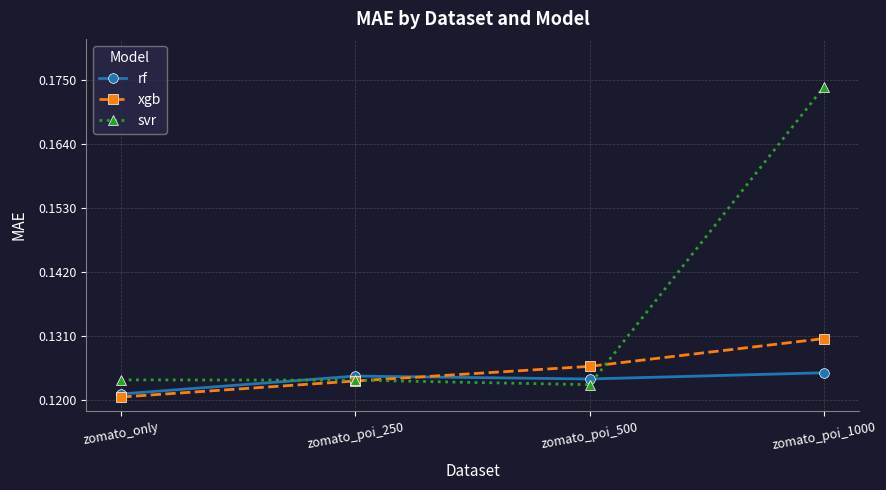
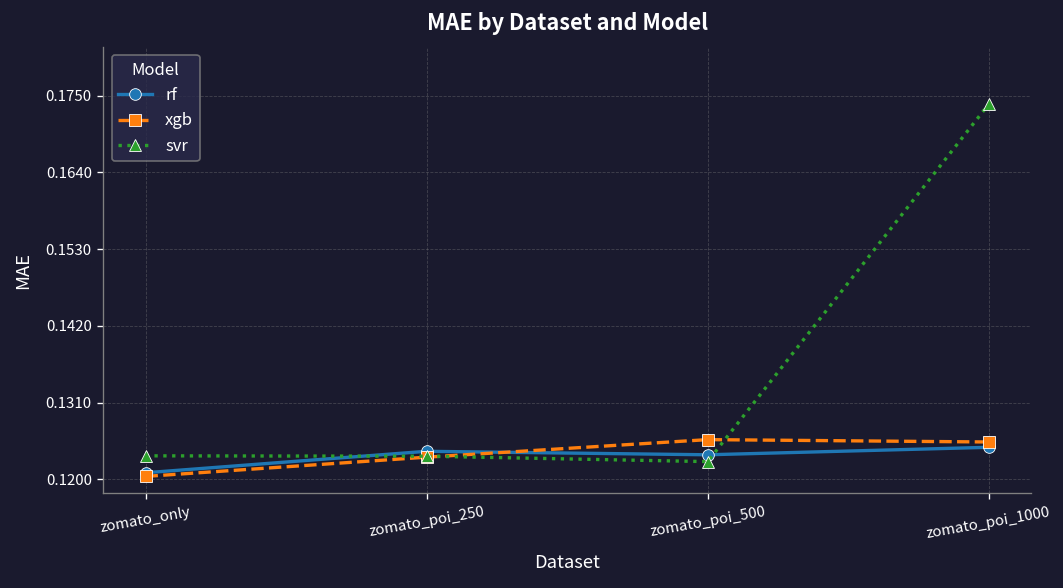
xgb, zomato_poi_1000: 0.130 -> 0.125
